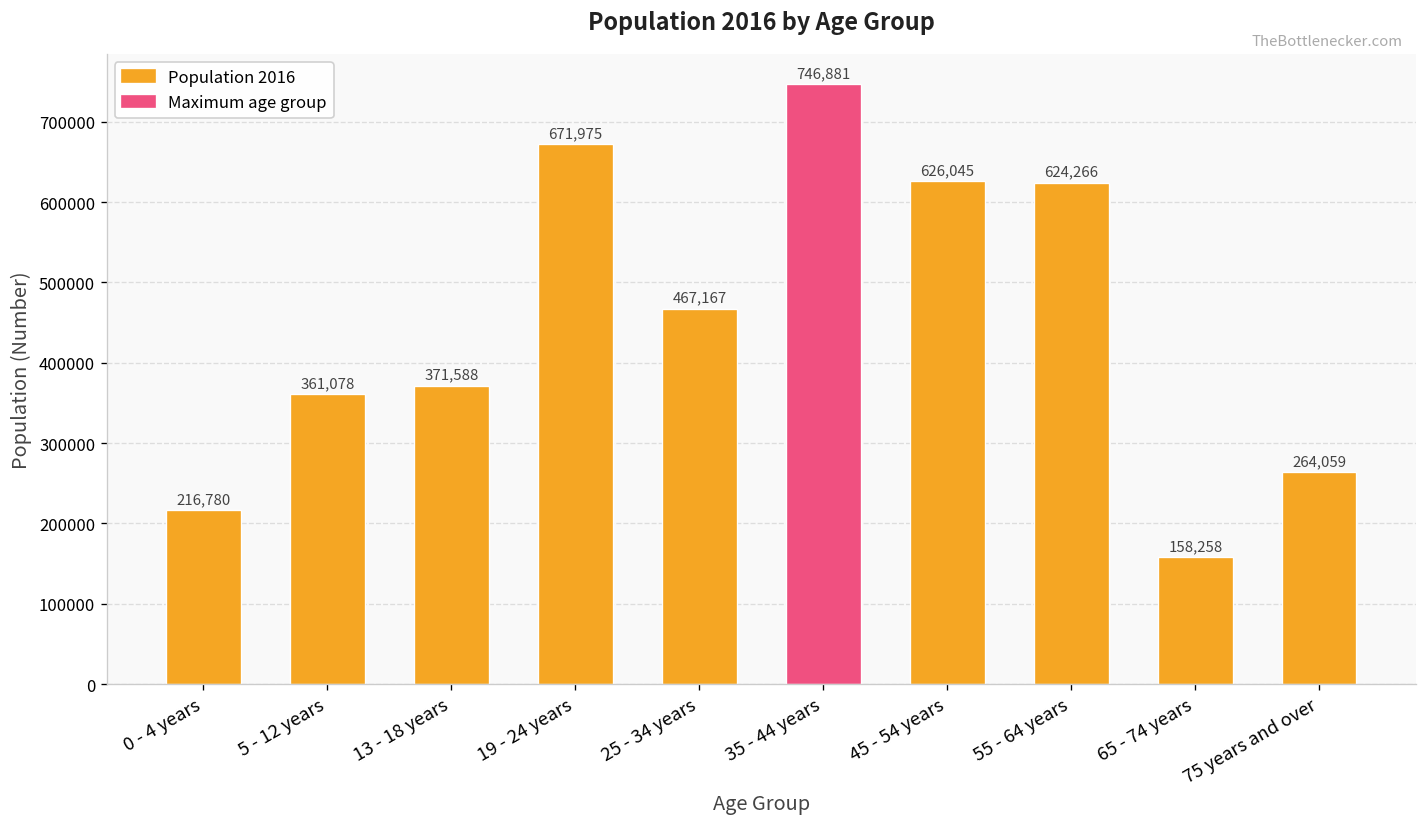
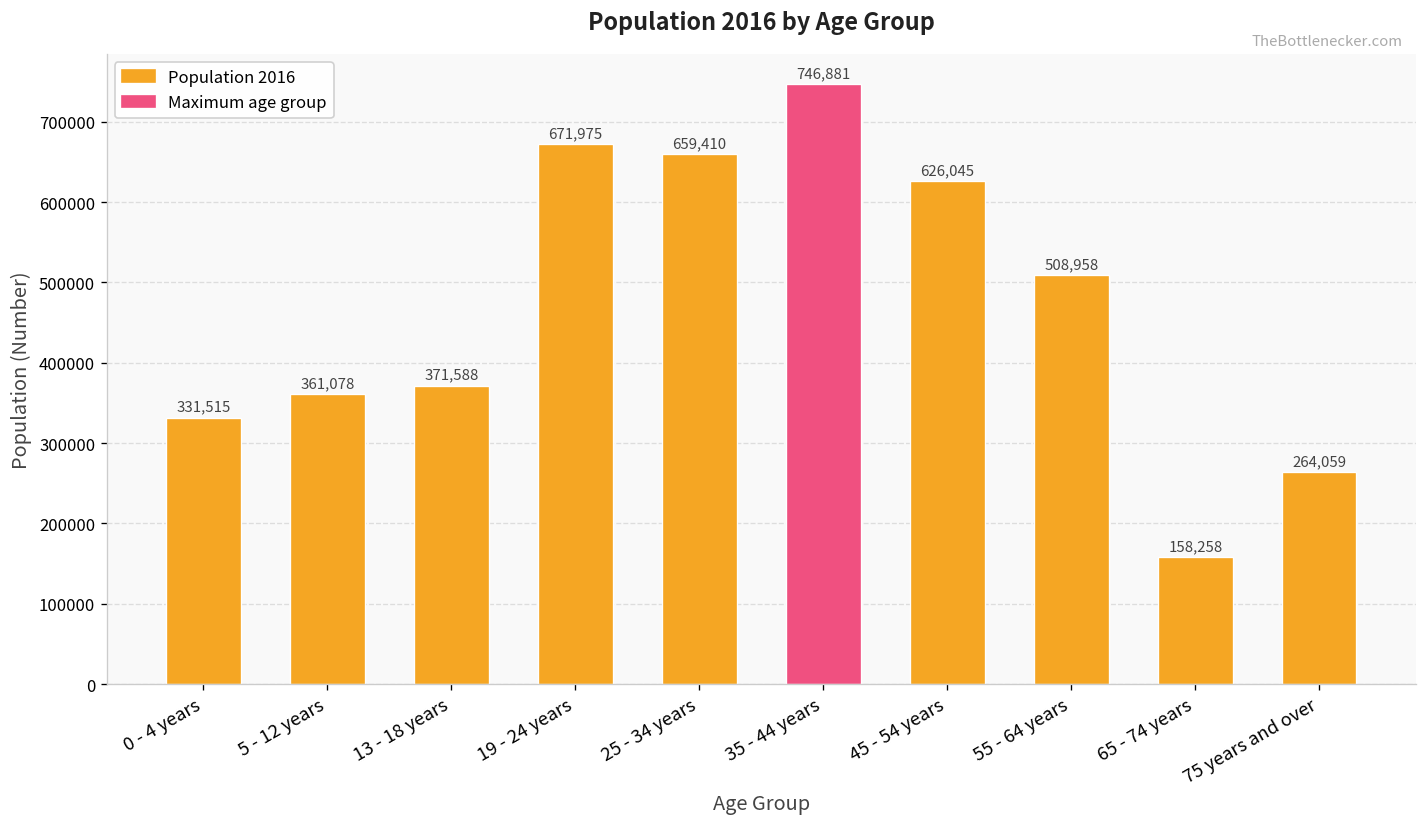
0 - 4 years: 216,780 -> 331,515
25 - 34 years: 467,167 -> 659,410
55 - 64 years: 624,266 -> 508,958
